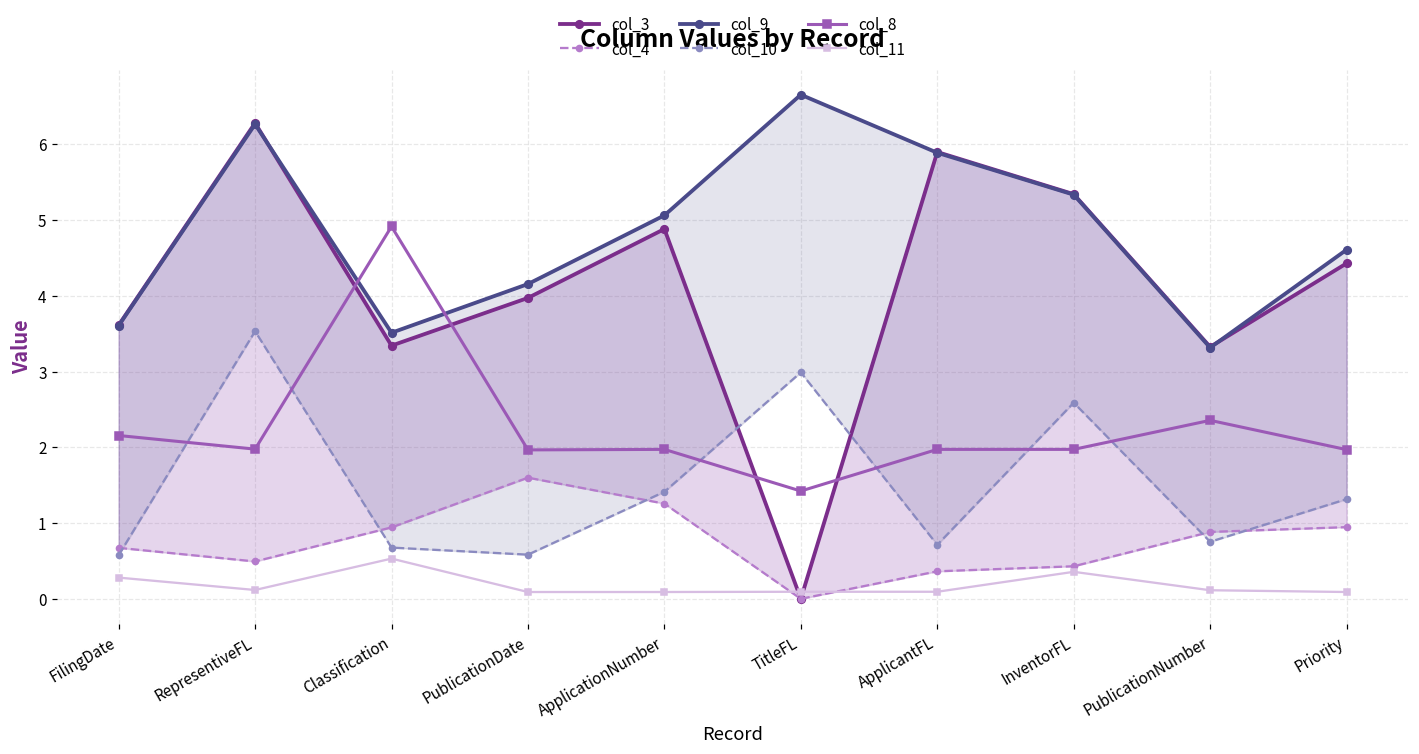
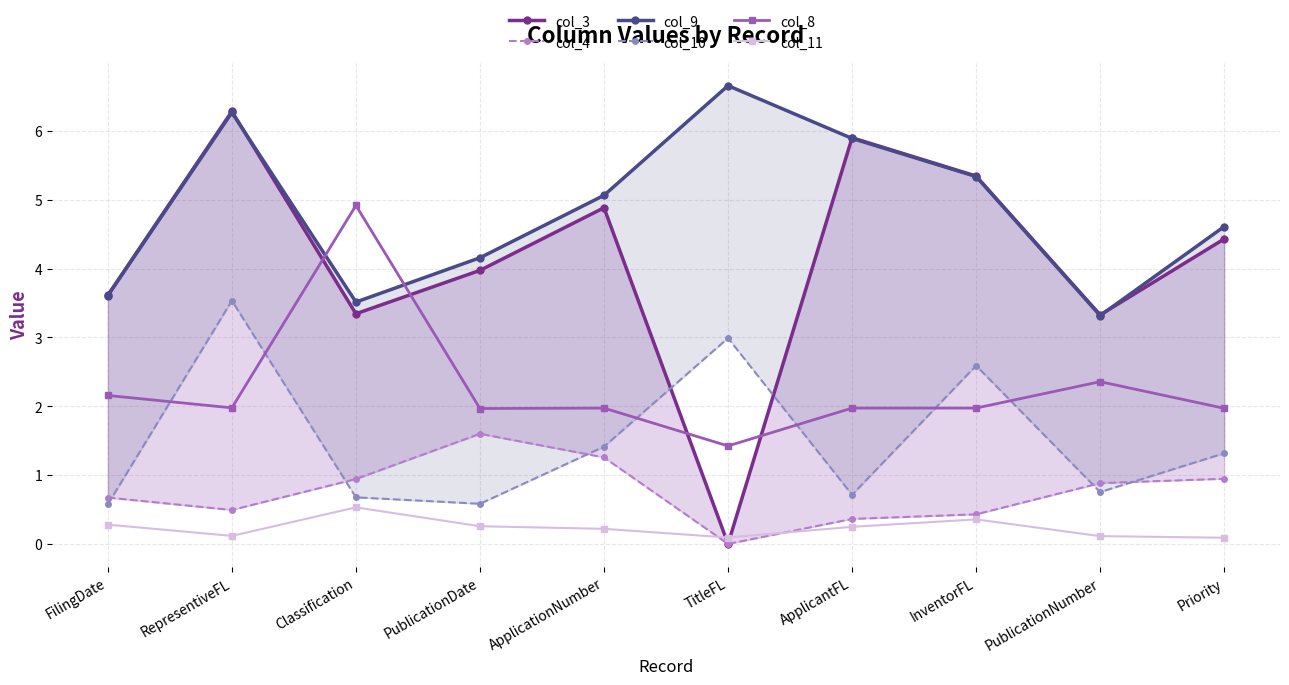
col_11, PublicationDate: 0.1 -> 0.3
col_11, ApplicationNumber: 0.1 -> 0.2
col_11, ApplicantFL: 0.1 -> 0.2
